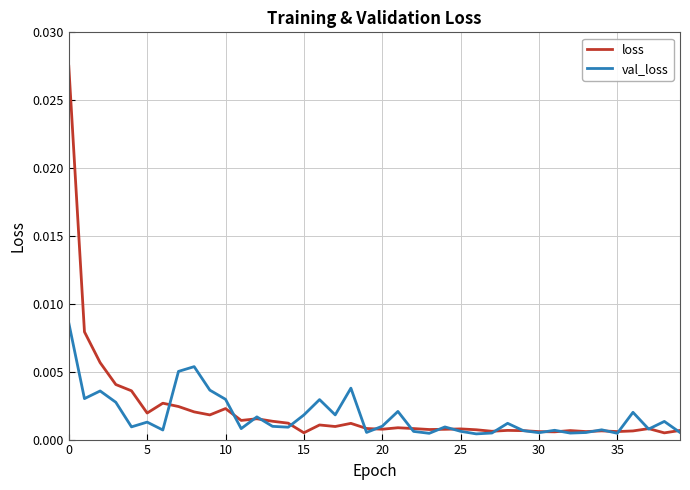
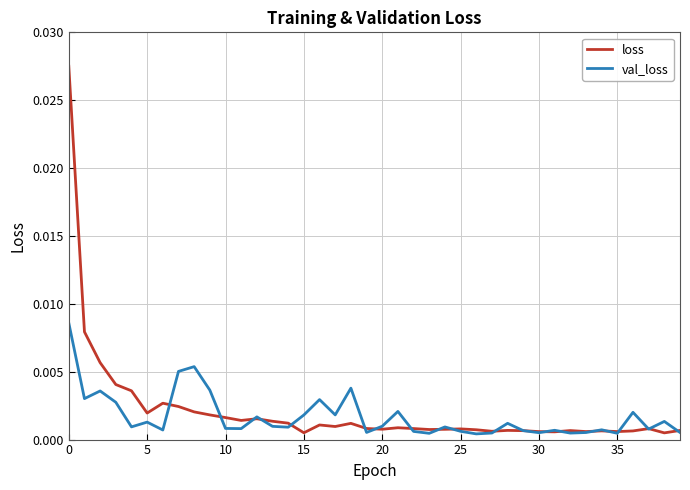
loss, 10: 0.0023 -> 0.0016
val_loss, 10: 0.0030 -> 0.0008
